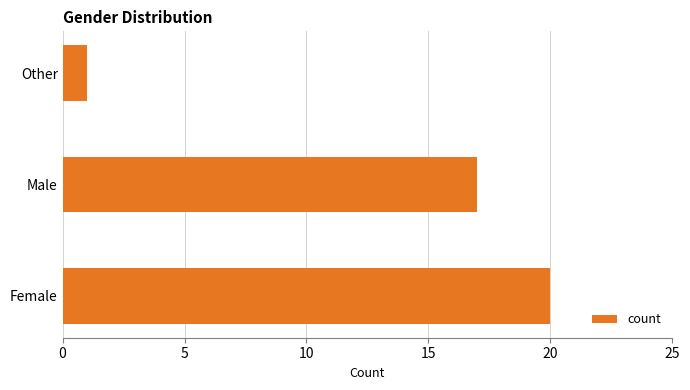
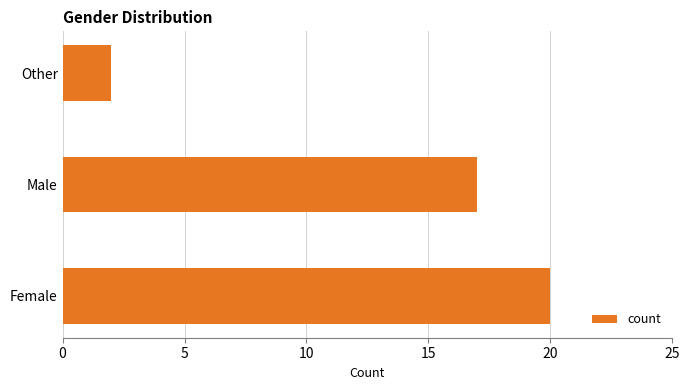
Other: 1 -> 2
